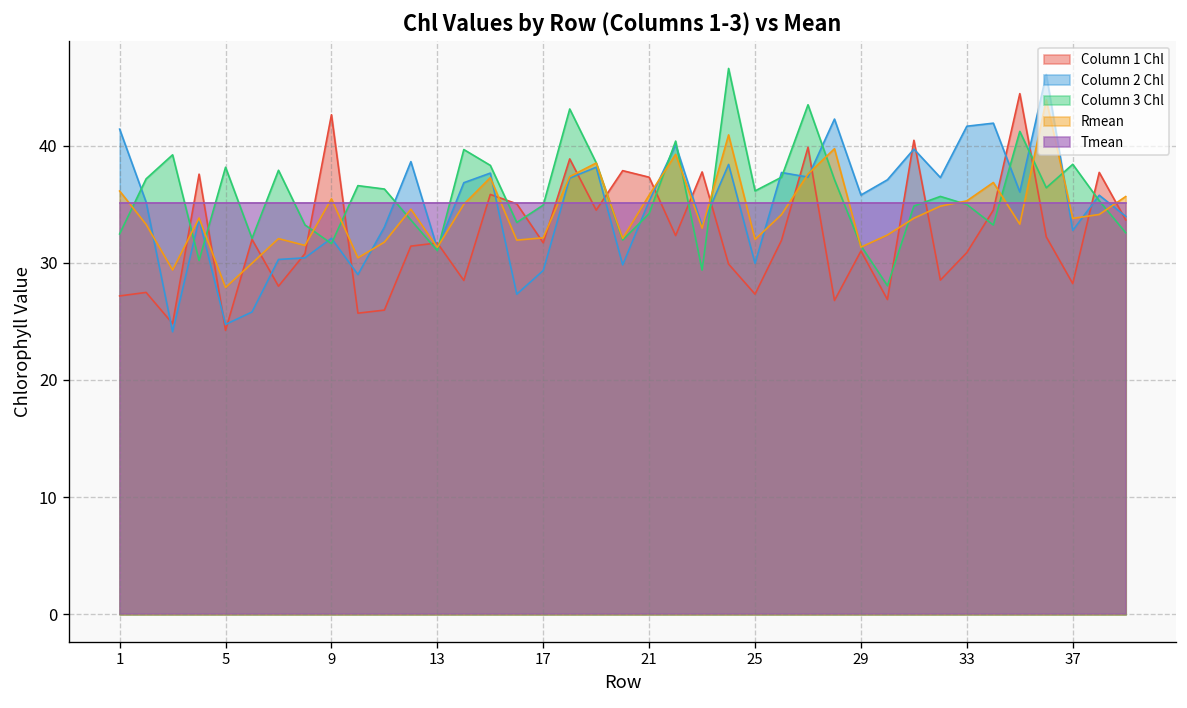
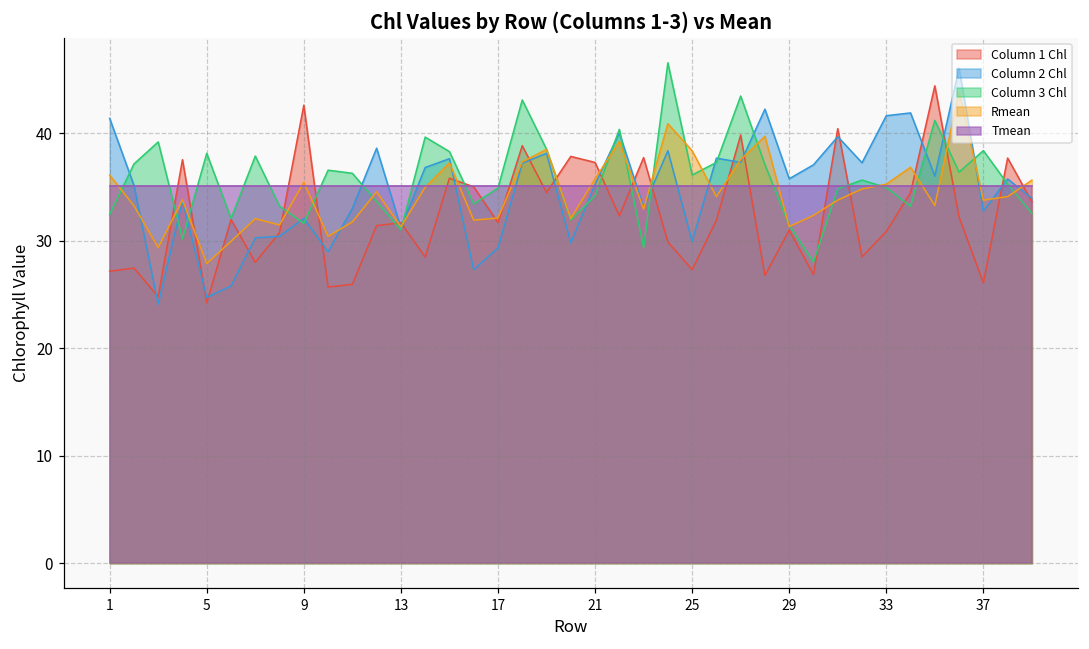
Rmean, 25: 32 -> 38
Column 1 Chl, 37: 28 -> 26
